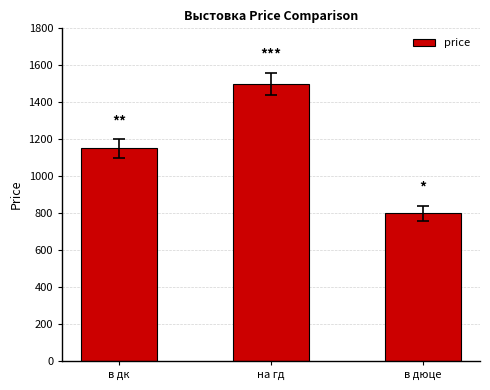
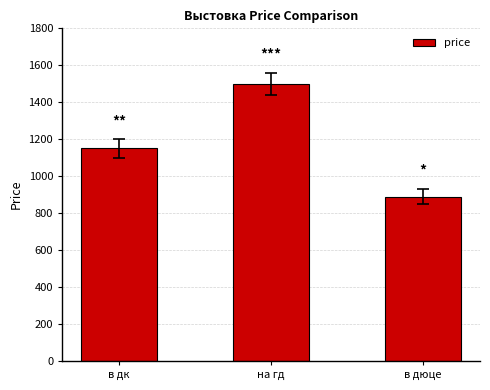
price, в дюце: 800 -> 890
